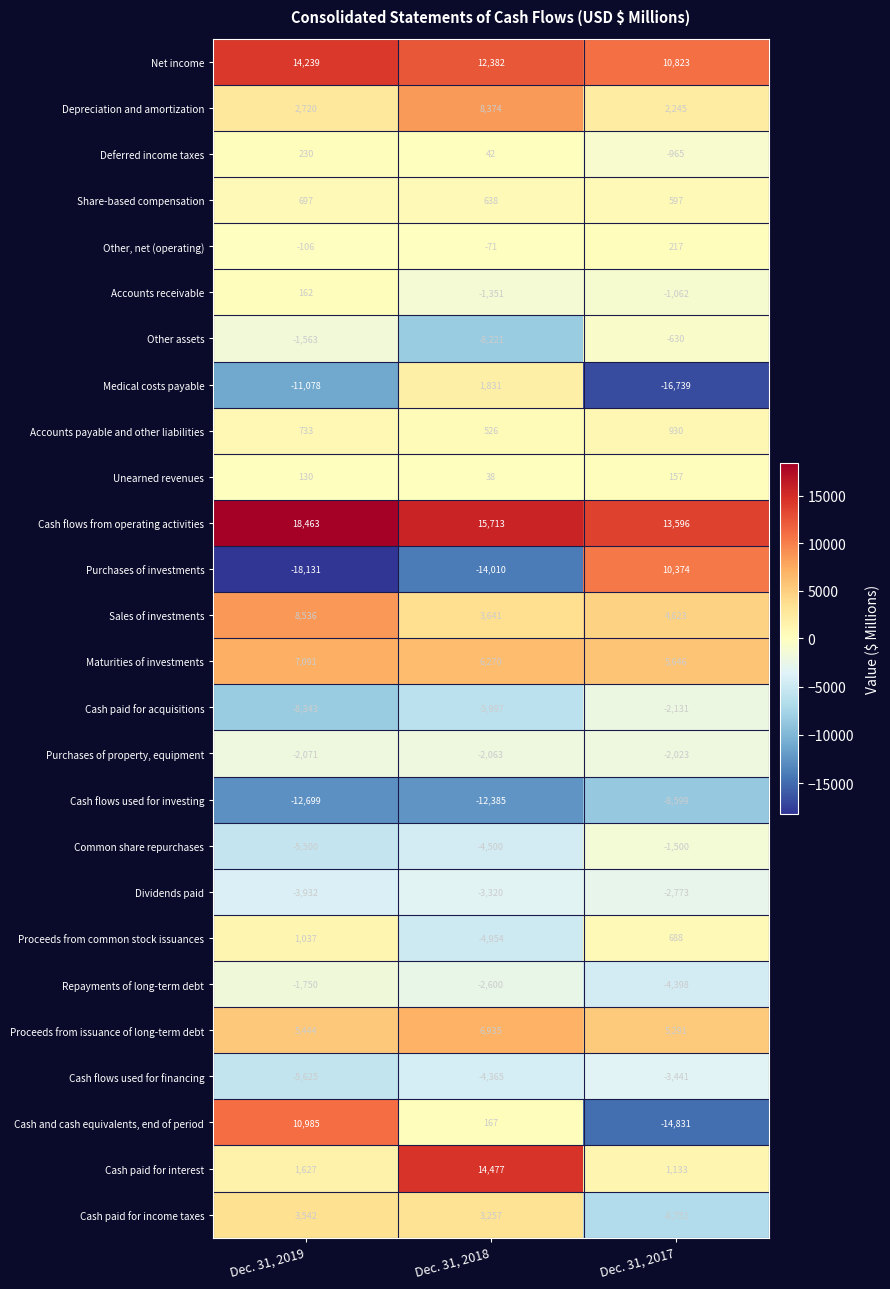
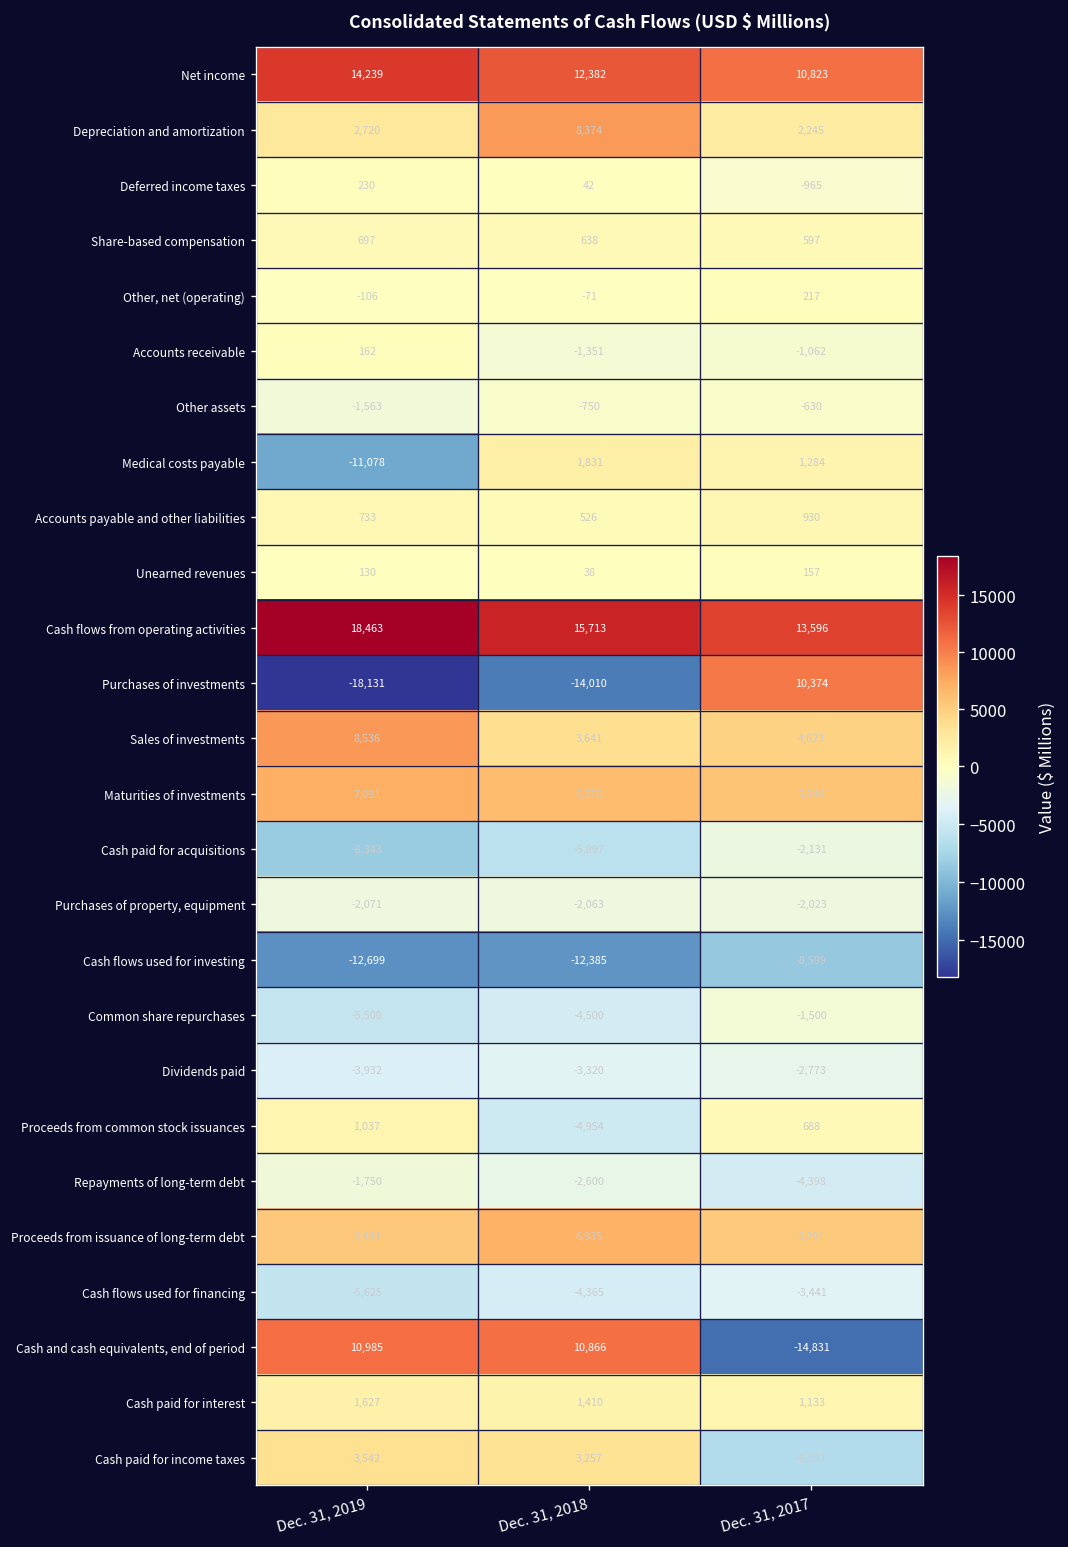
Other assets, Dec. 31, 2018: -8,221 -> -750
Medical costs payable, Dec. 31, 2017: -16,739 -> 1,284
Cash and cash equivalents, end of period, Dec. 31, 2018: 167 -> 10,866
Cash paid for interest, Dec. 31, 2018: 14,477 -> 1,410
